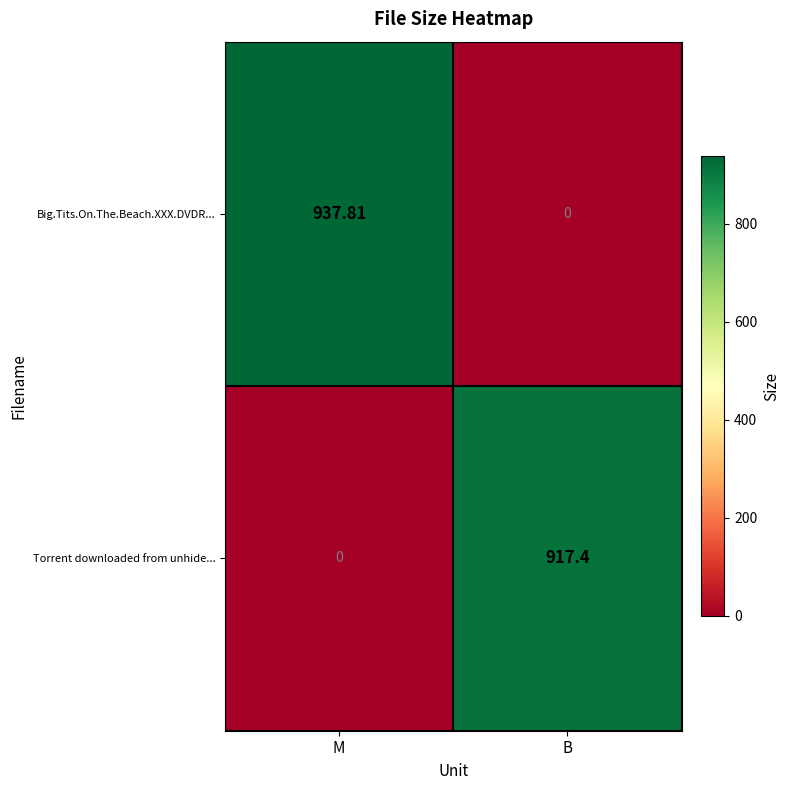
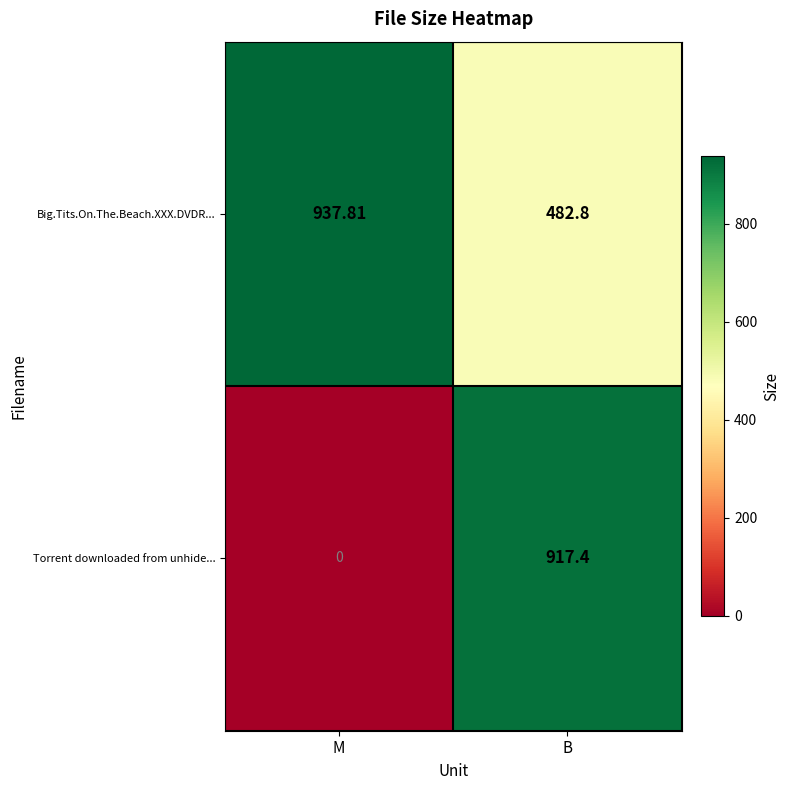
Big.Tits.On.The.Beach.XXX.DVDR..., B: 0 -> 482.8
